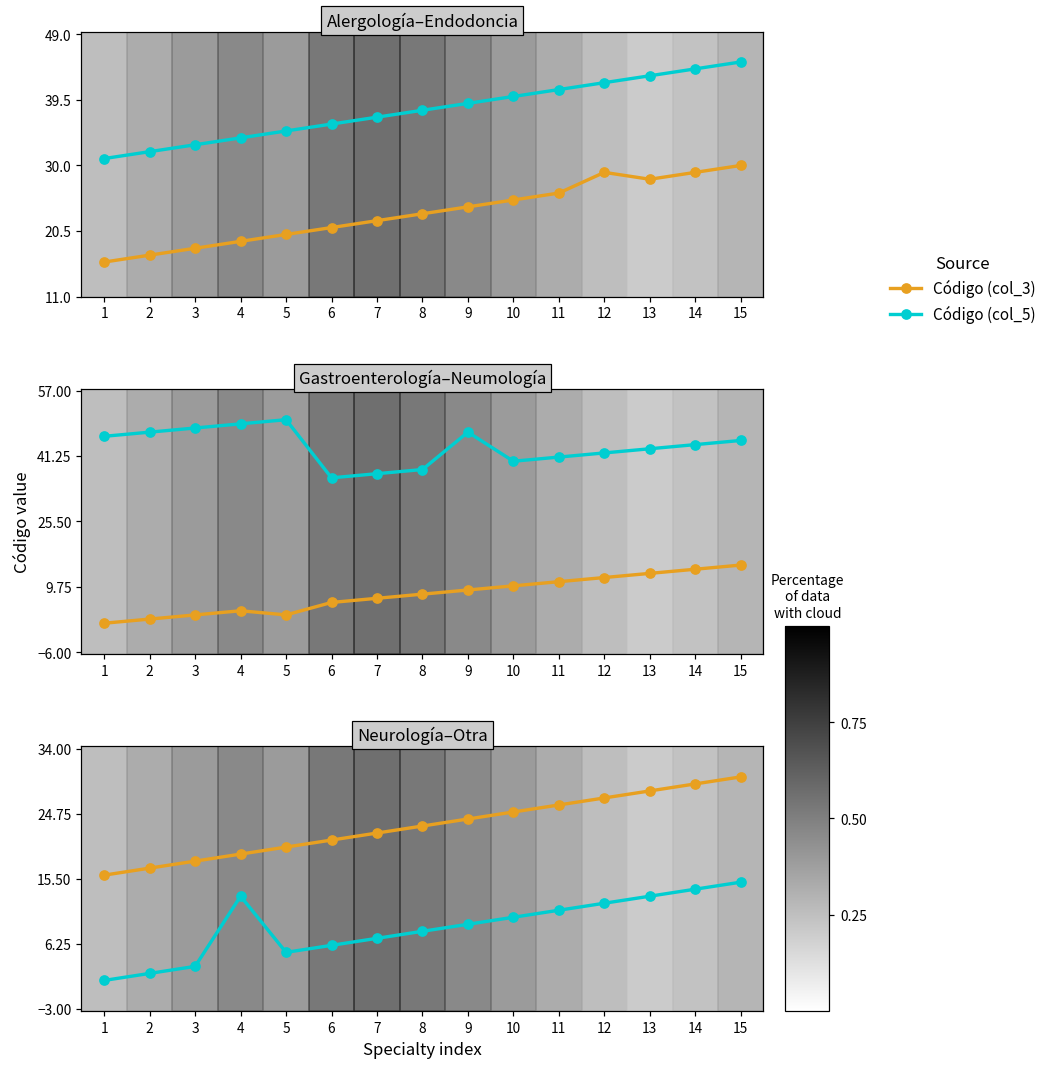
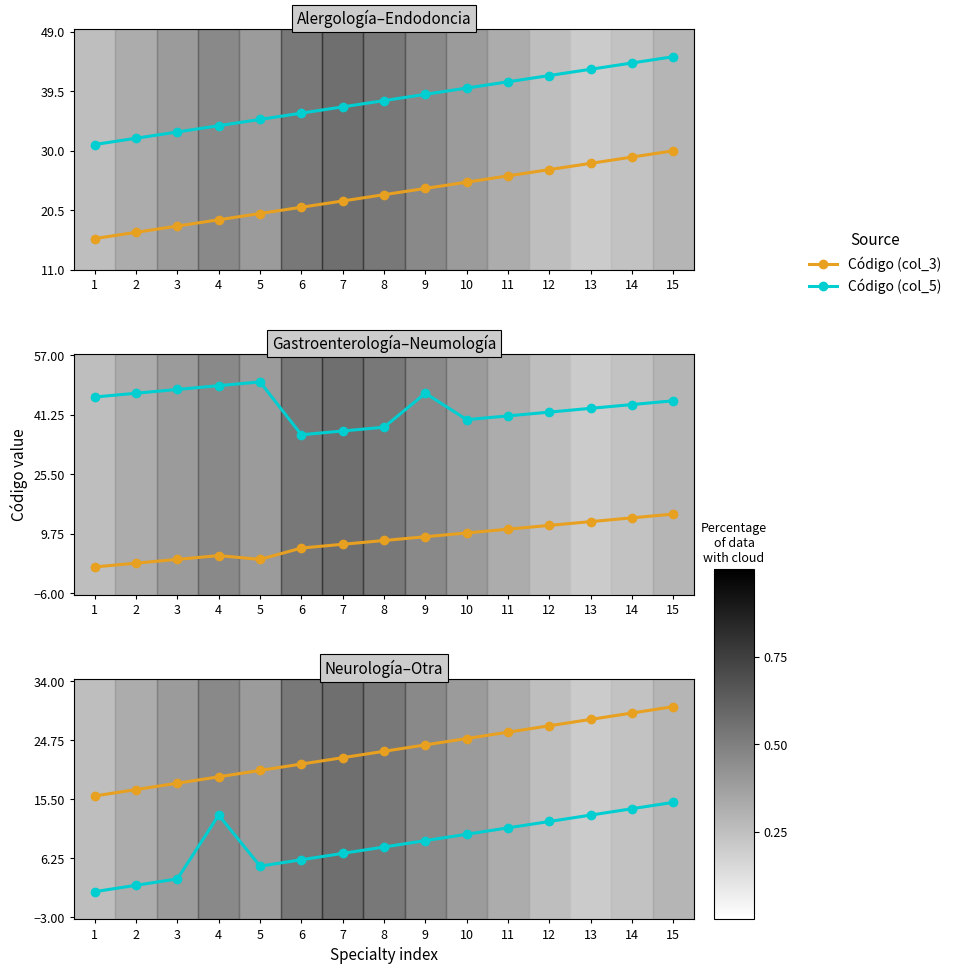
Alergología–Endodoncia, Código (col_3), 12: 29 -> 27
